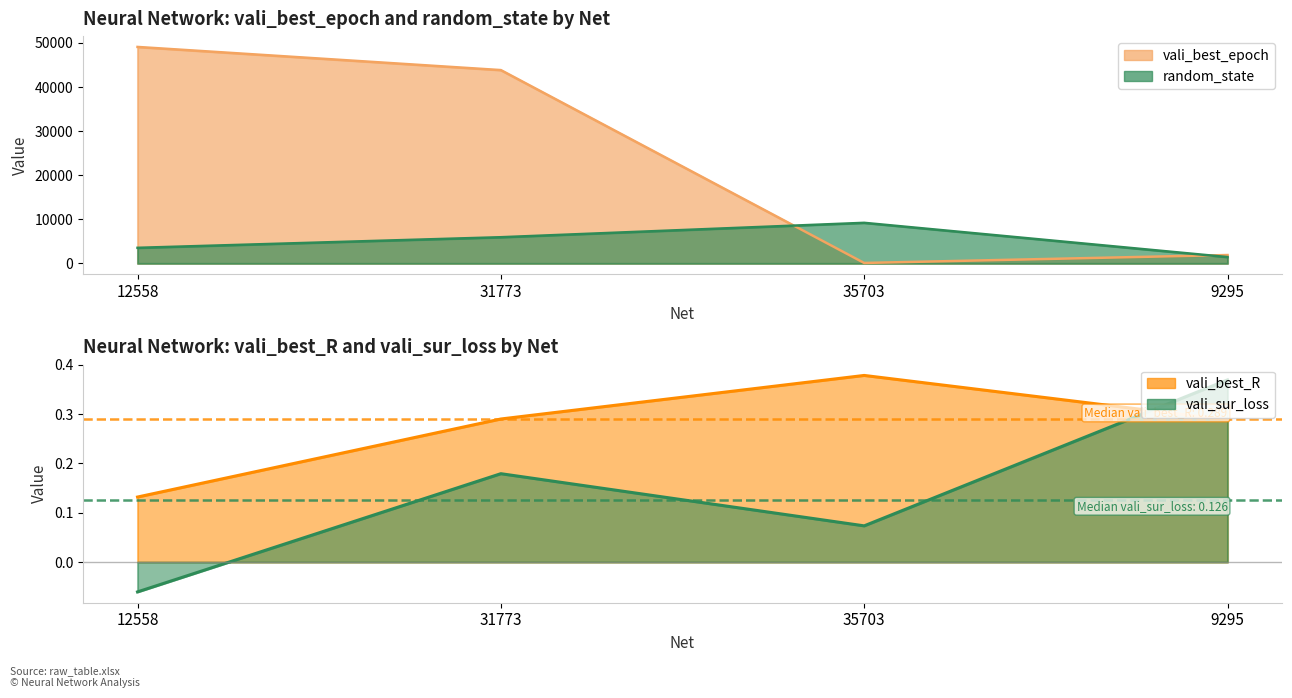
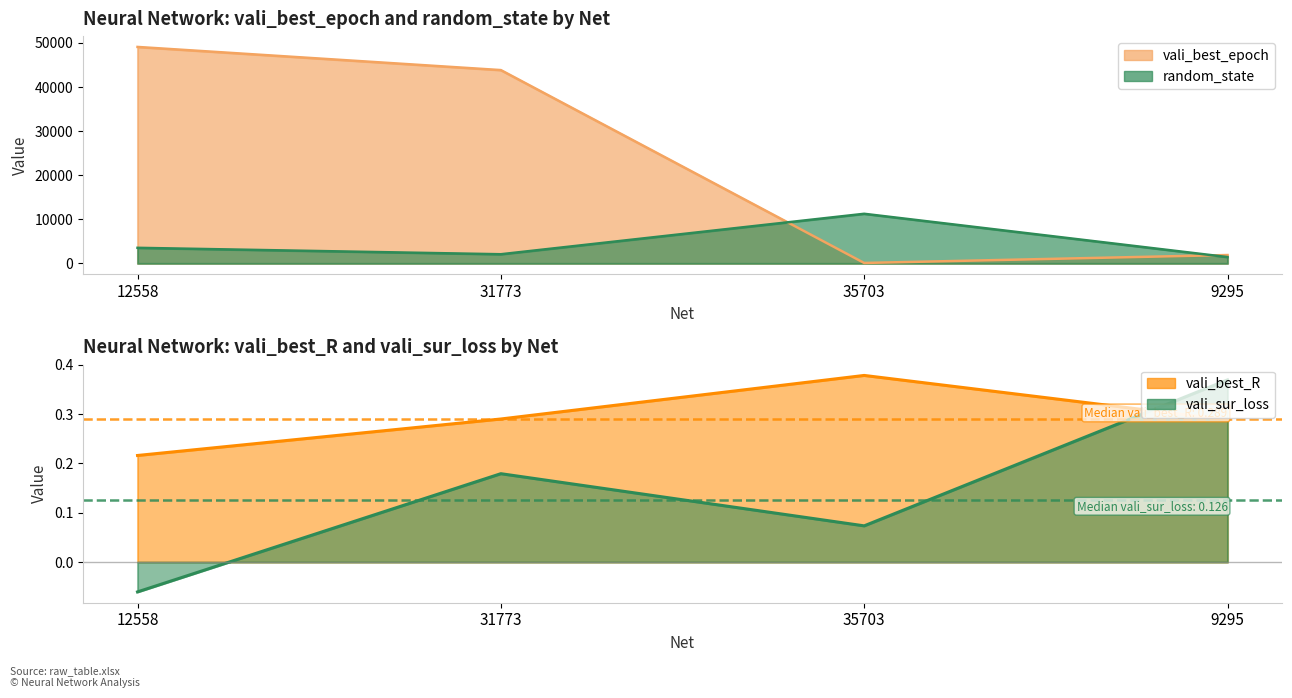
Neural Network: vali_best_epoch and random_state by Net, random_state, 31773: 6000 -> 2000
Neural Network: vali_best_epoch and random_state by Net, random_state, 35703: 9000 -> 11000
Neural Network: vali_best_R and vali_sur_loss by Net, vali_best_R, 12558: 0.13 -> 0.22
